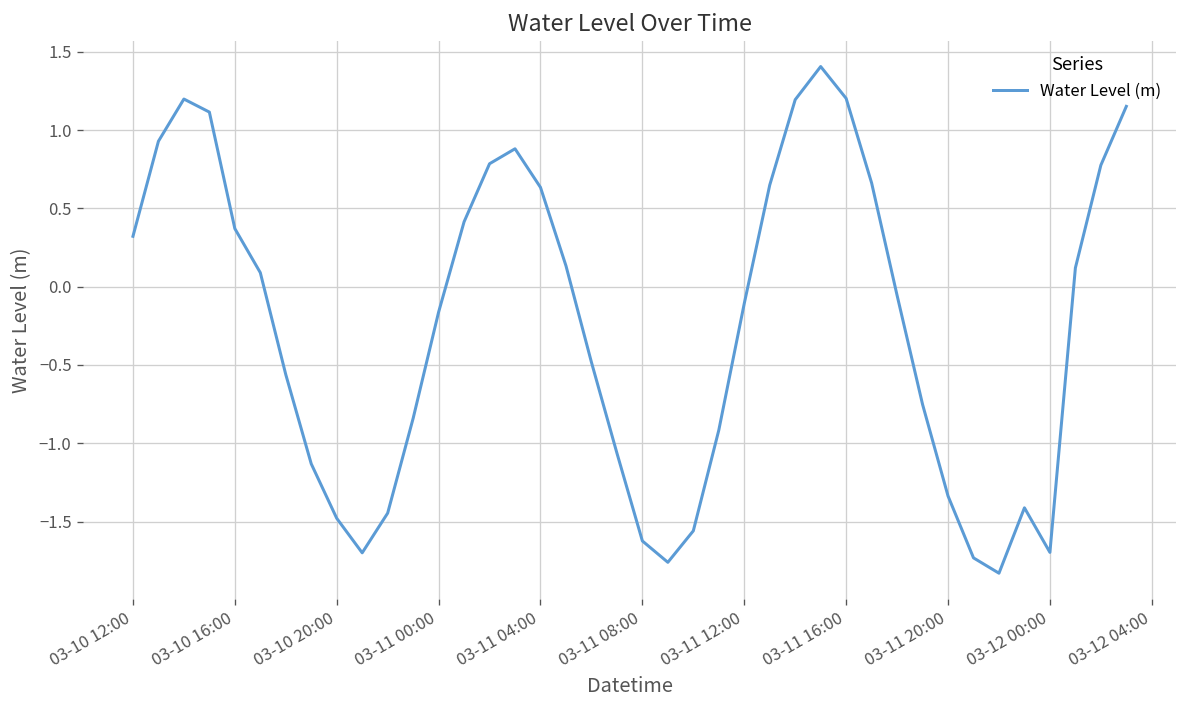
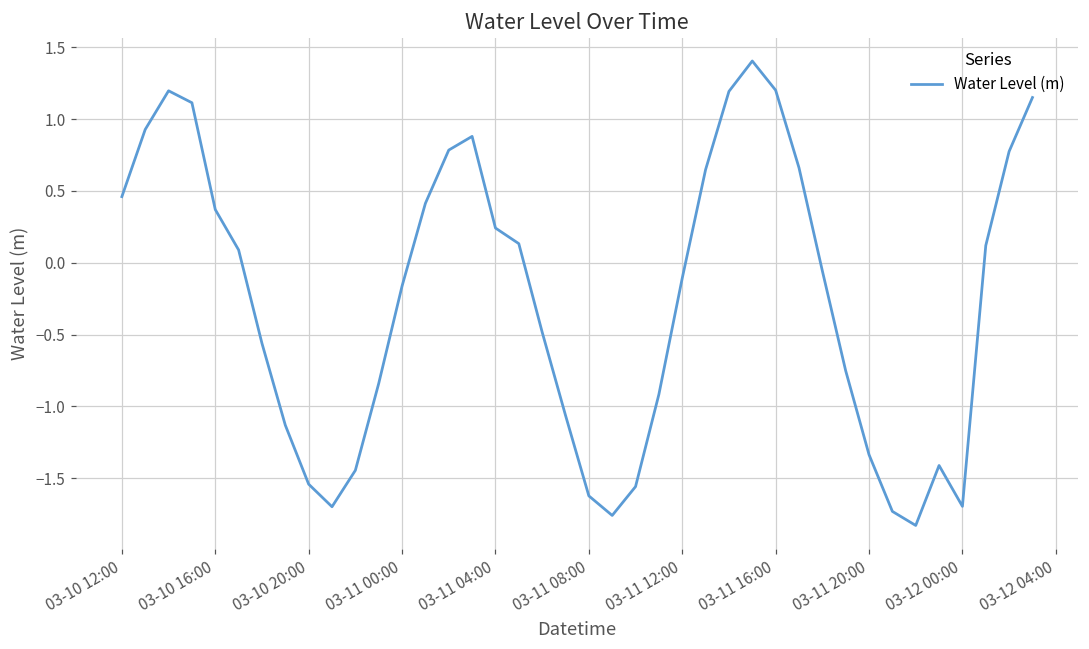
03-10 12:00: 0.32 -> 0.46
03-10 20:00: -1.48 -> -1.54
03-11 04:00: 0.63 -> 0.24
